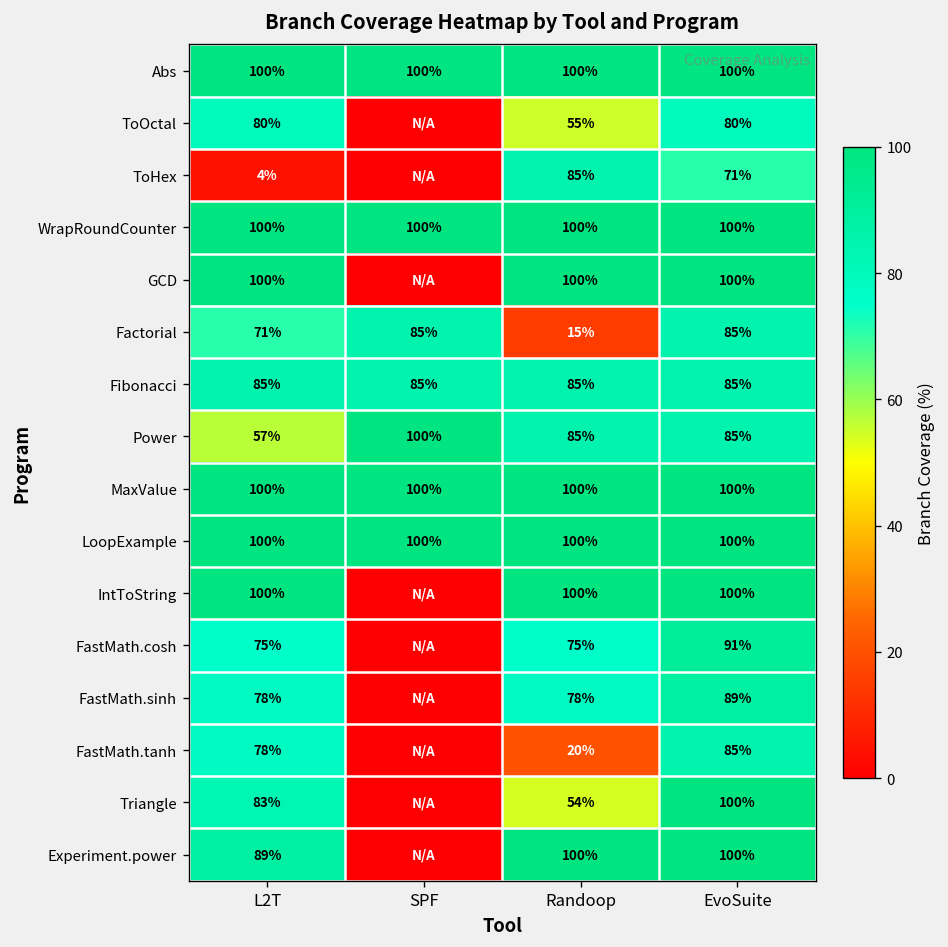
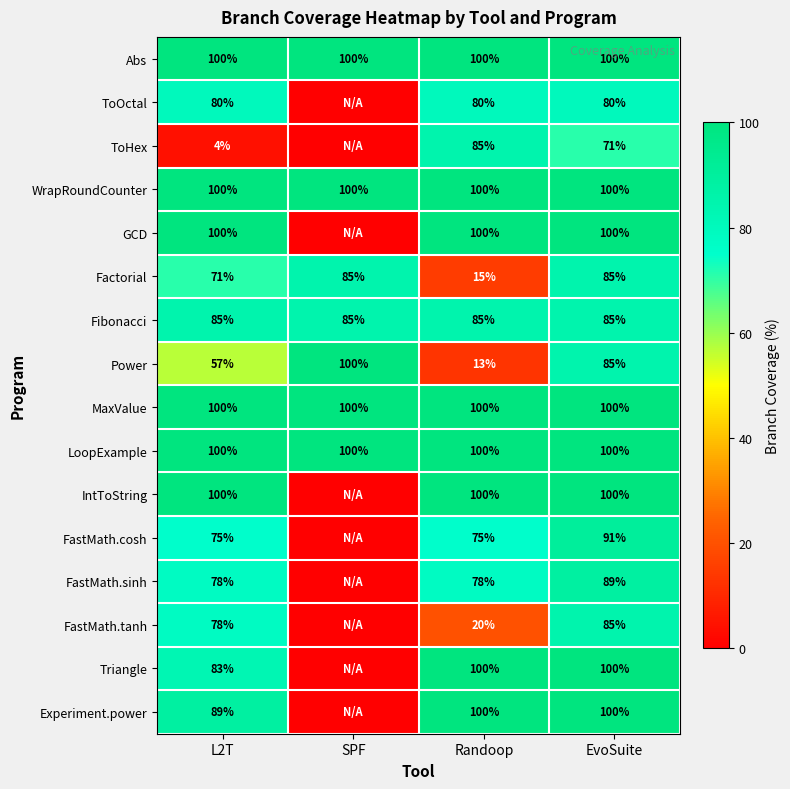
ToOctal, Randoop: 55% -> 80%
Power, Randoop: 85% -> 13%
Triangle, Randoop: 54% -> 100%
